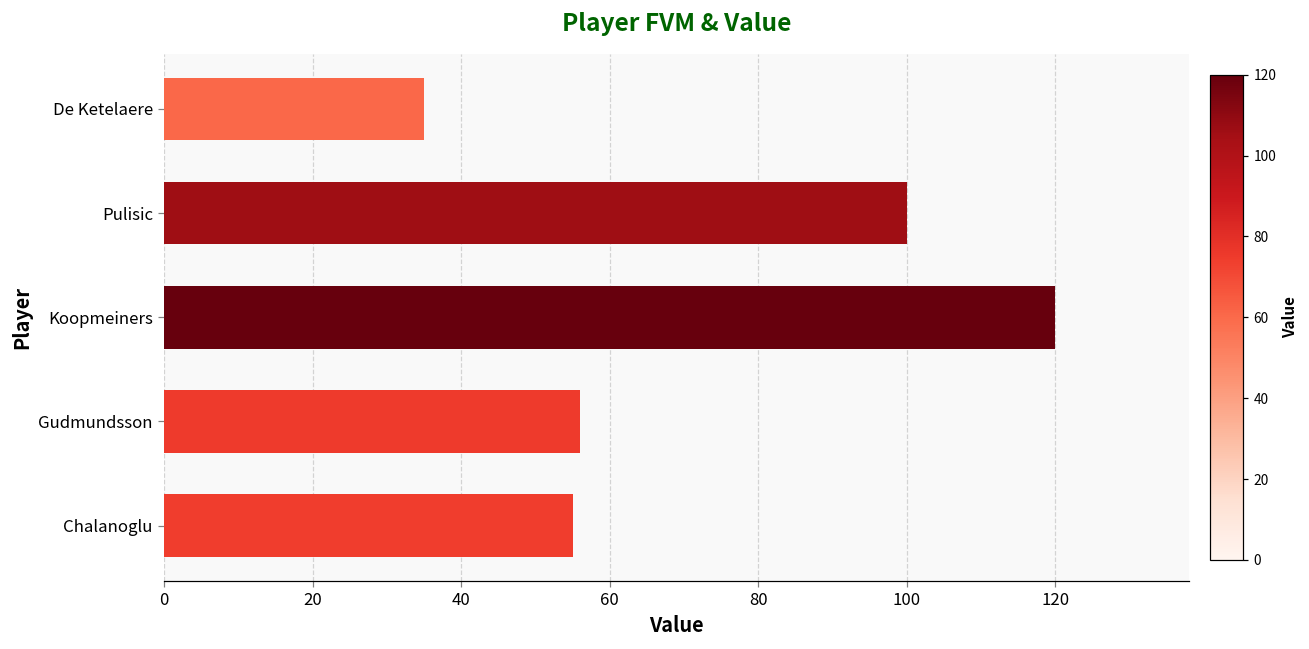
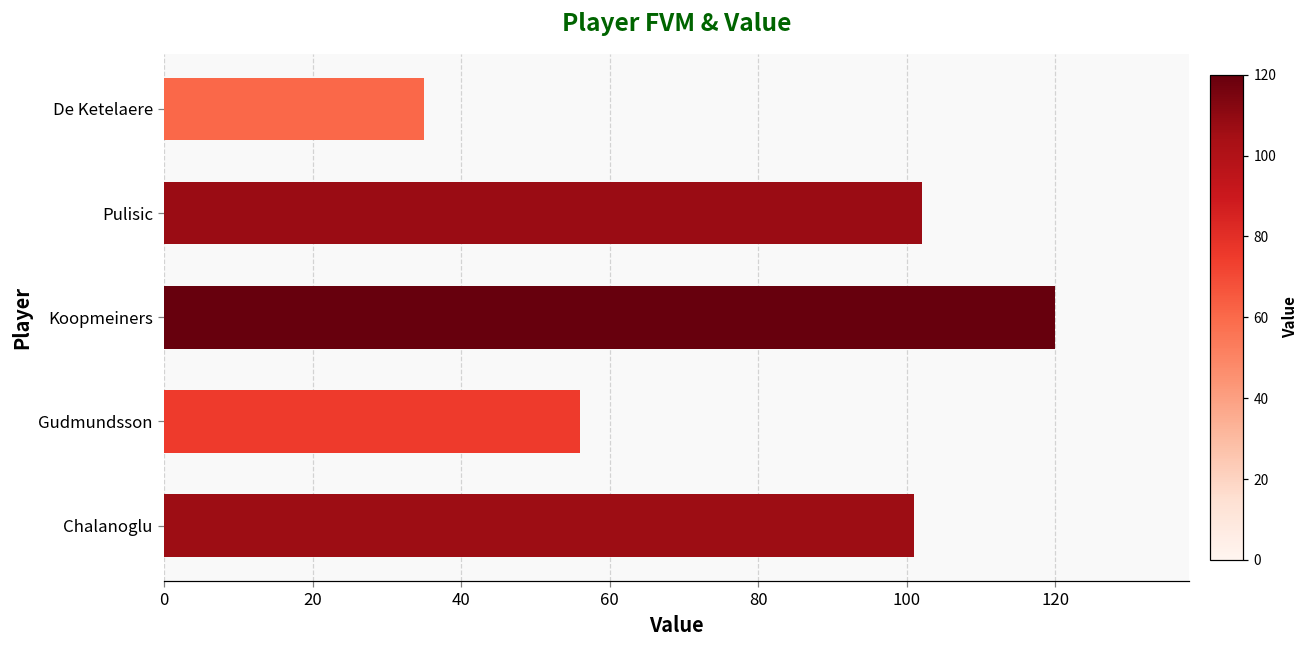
Pulisic: 100 -> 102
Chalanoglu: 55 -> 101
